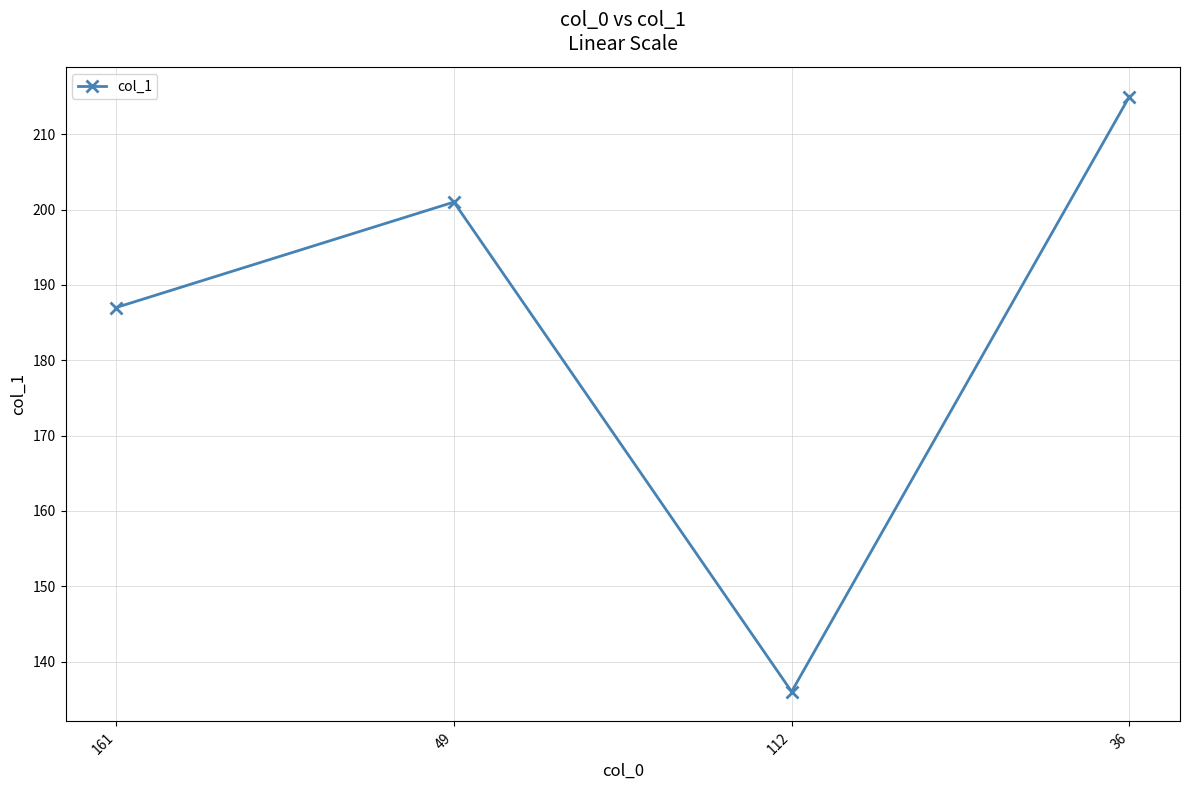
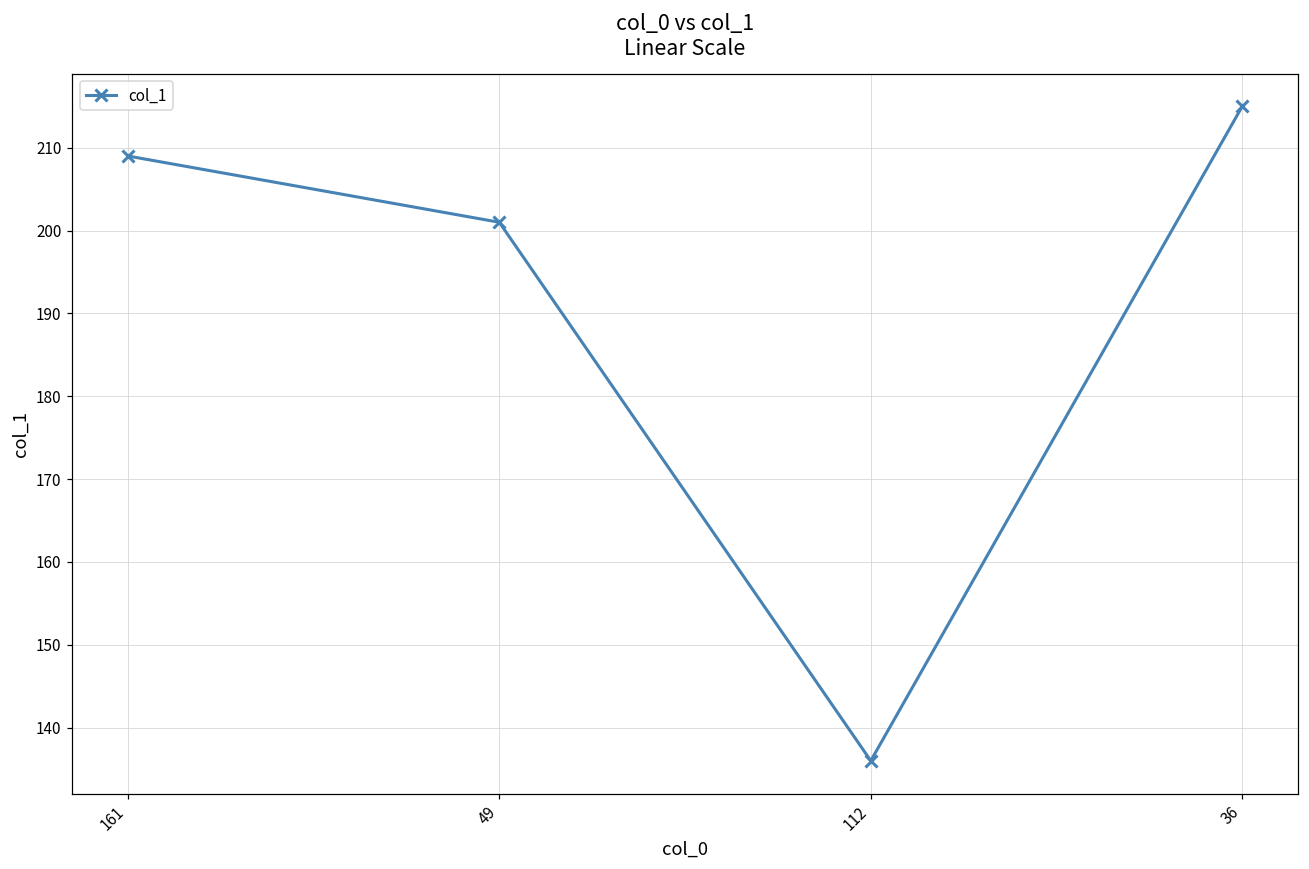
161: 187 -> 209
